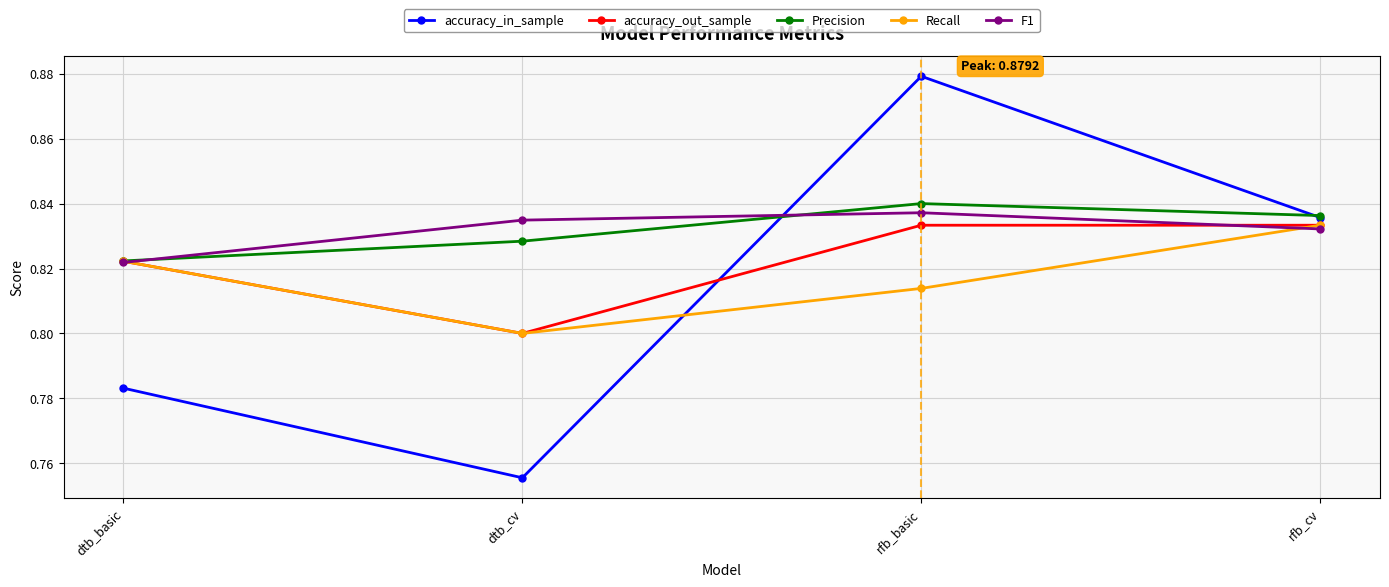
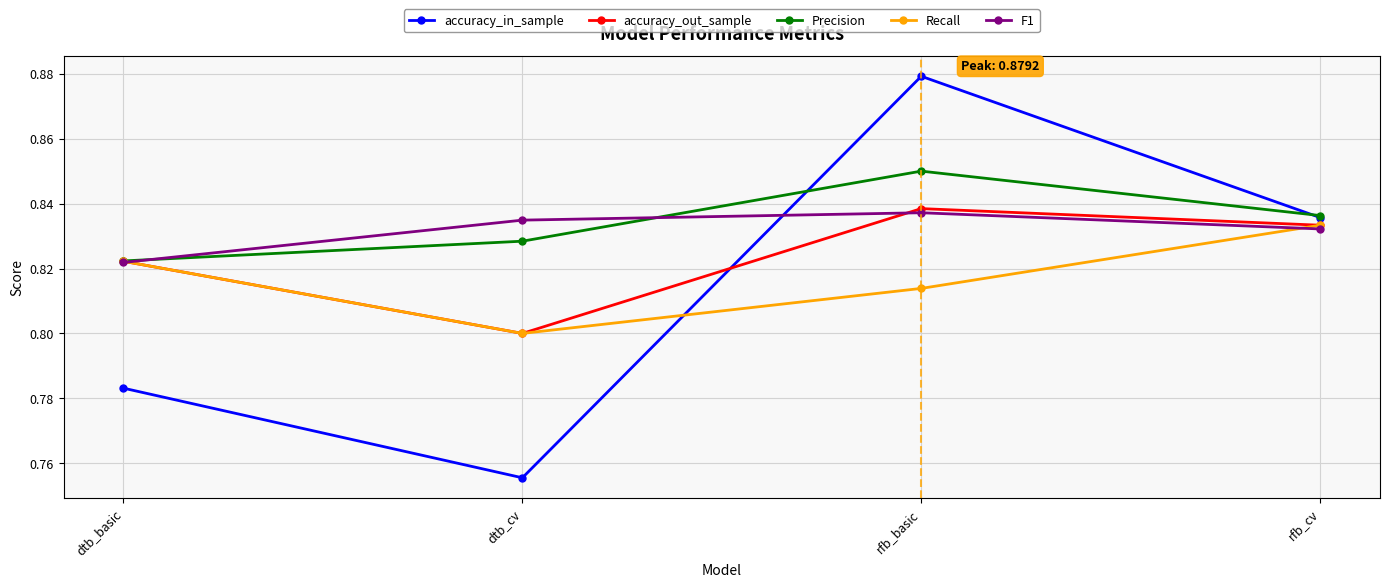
accuracy_out_sample, rfb_basic: 0.833 -> 0.838
Precision, rfb_basic: 0.84 -> 0.85
